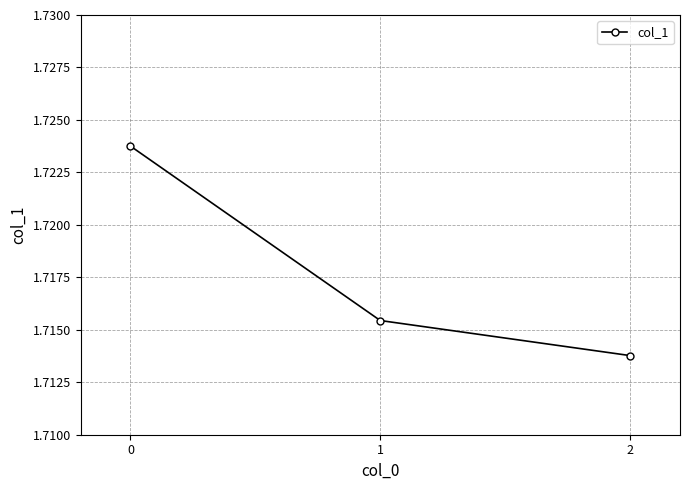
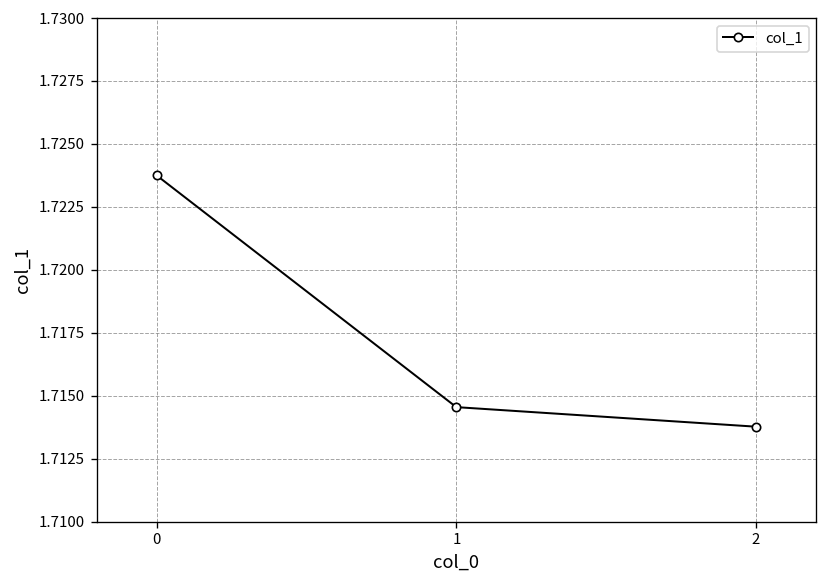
1: 1.7154 -> 1.7145
